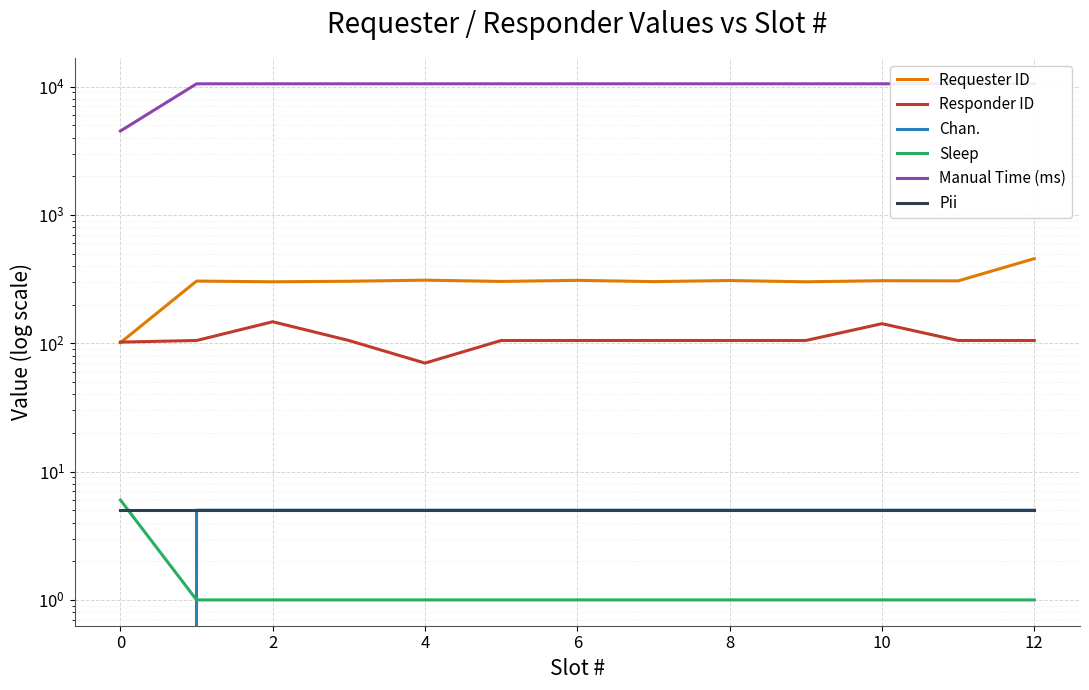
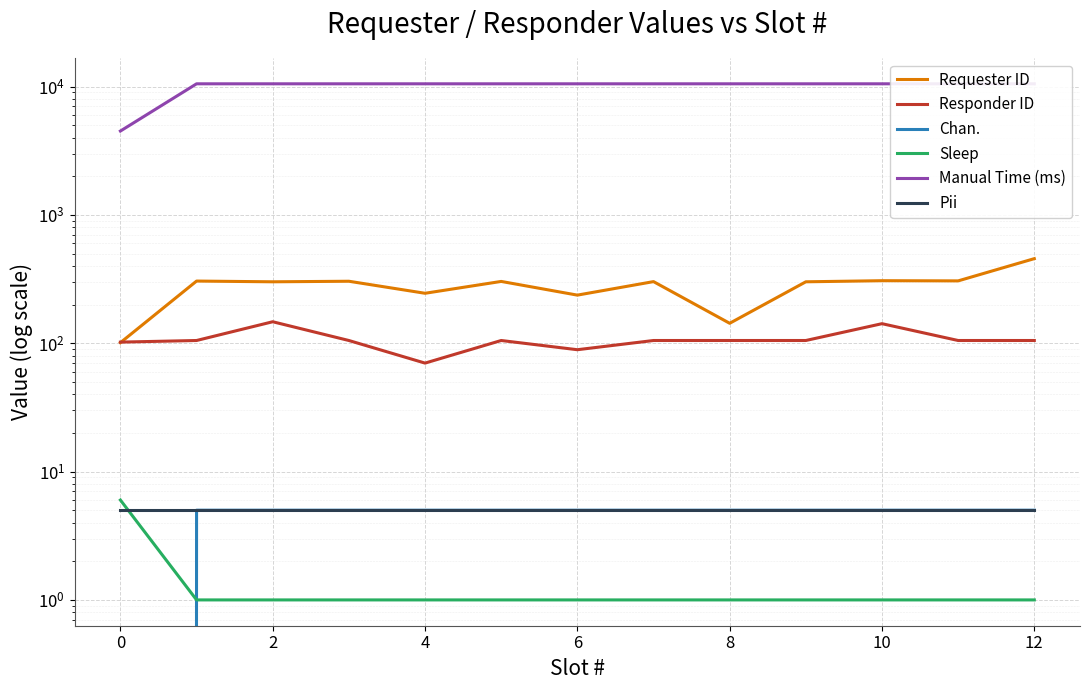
Requester ID, 4: 310 -> 250
Requester ID, 6: 310 -> 240
Responder ID, 6: 110 -> 90
Requester ID, 8: 310 -> 140
